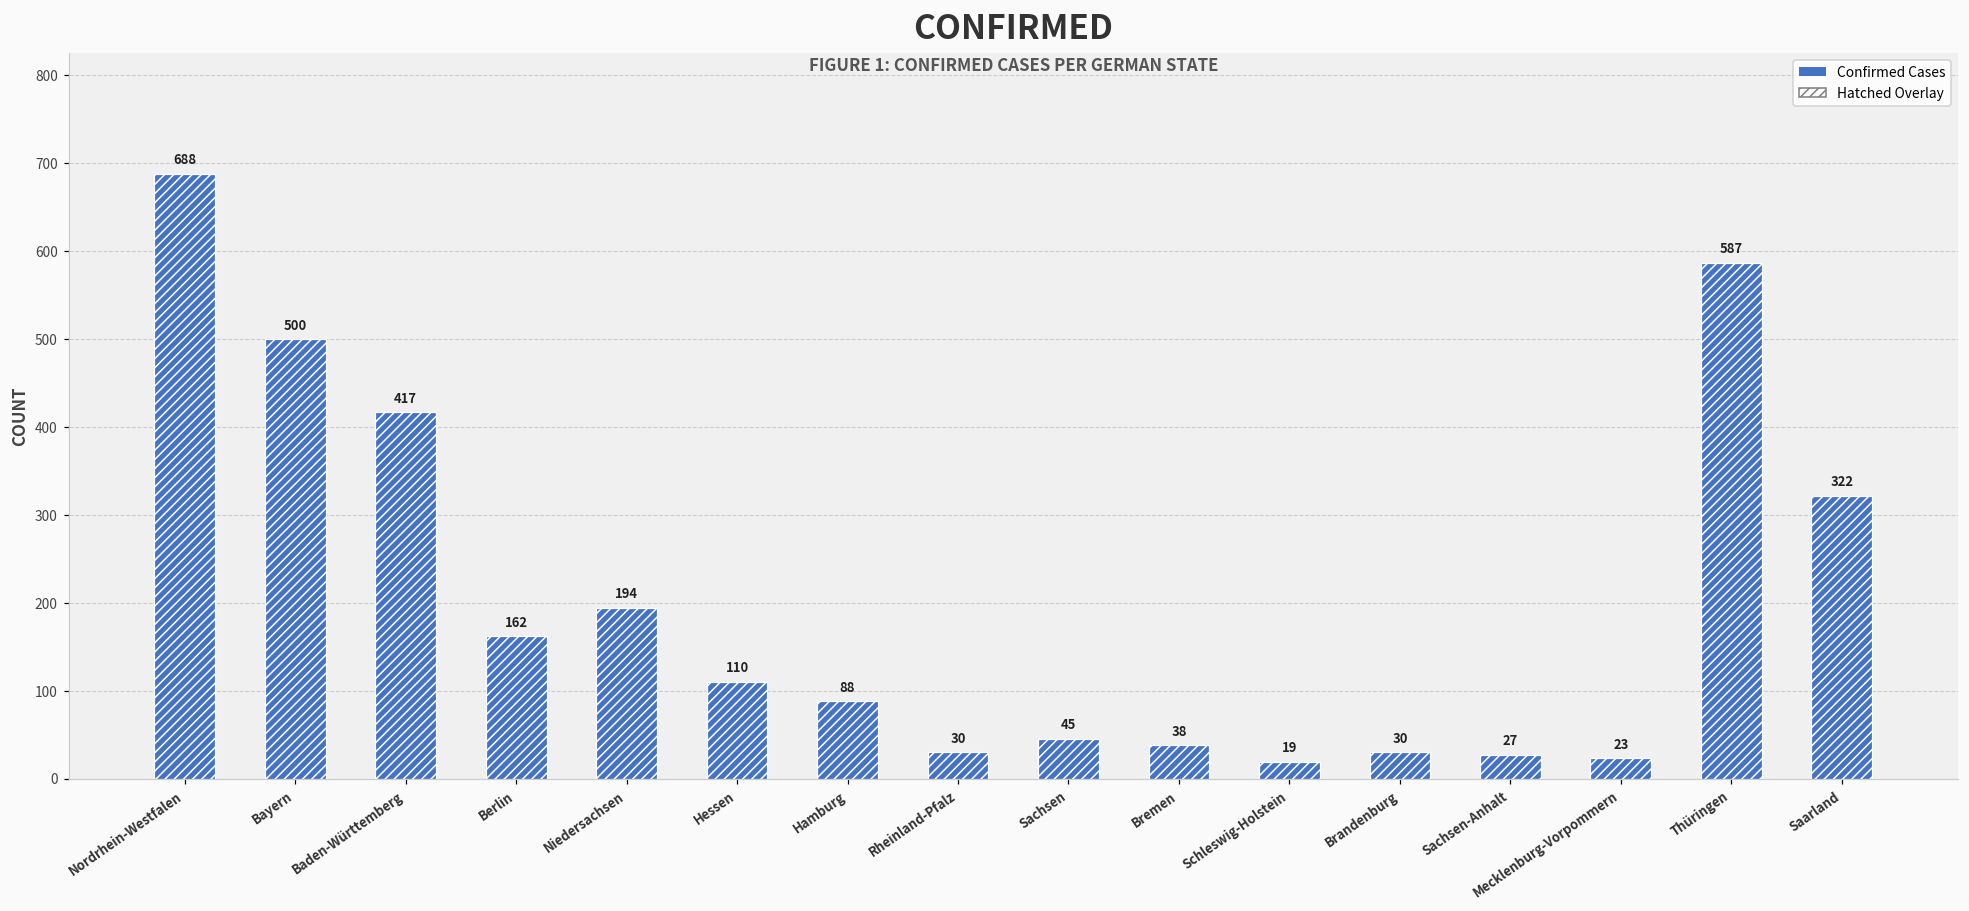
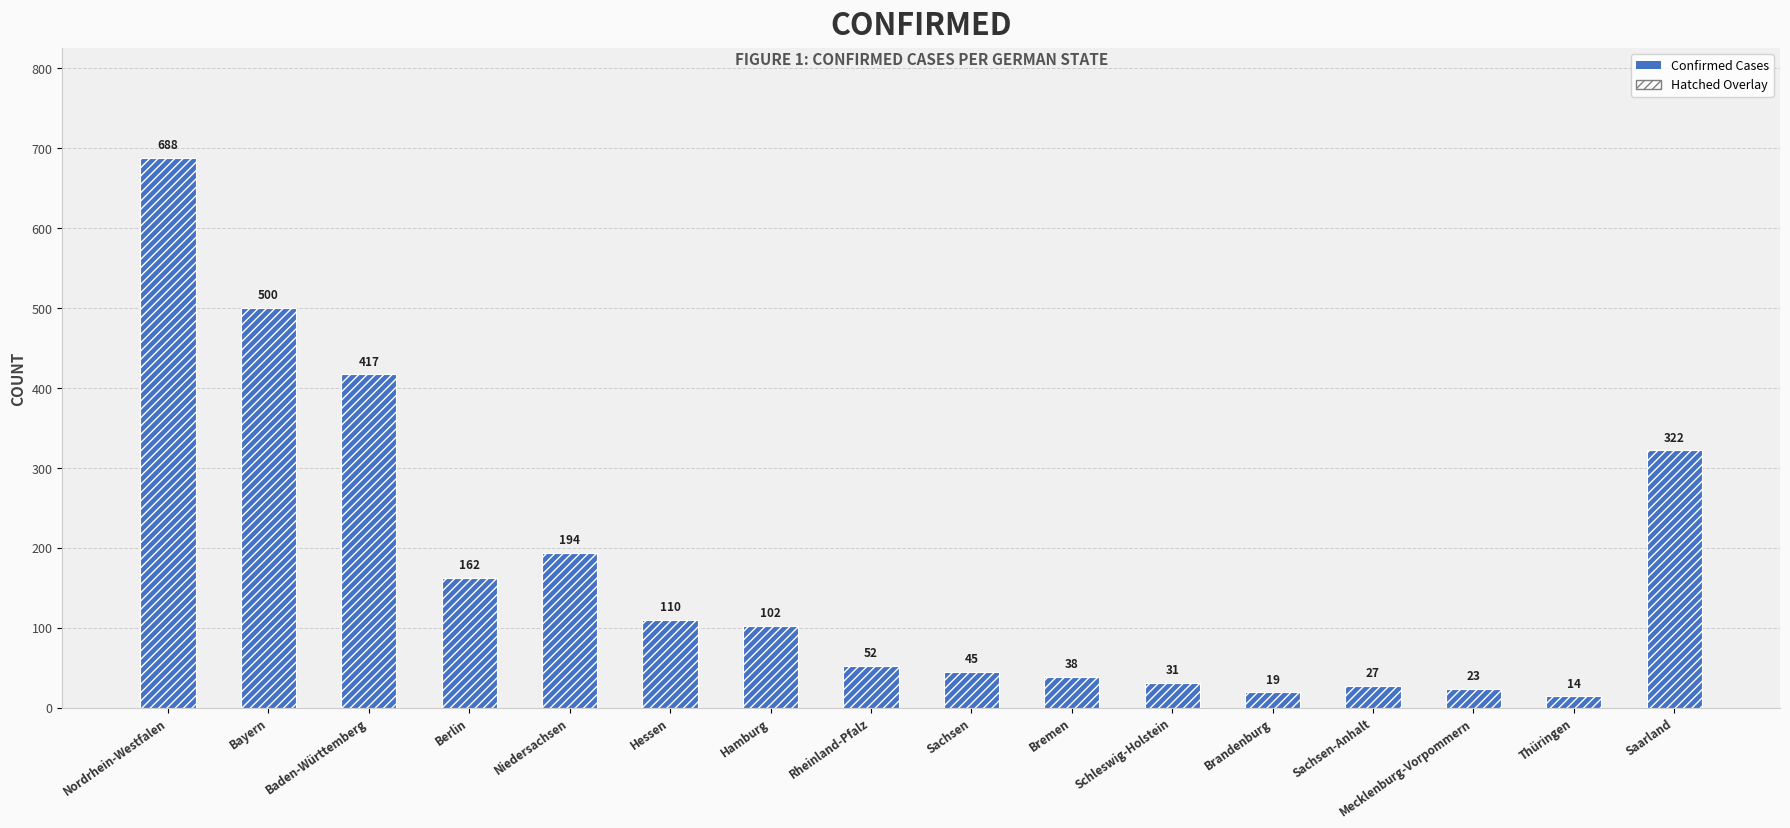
Hamburg: 88 -> 102
Rheinland-Pfalz: 30 -> 52
Schleswig-Holstein: 19 -> 31
Brandenburg: 30 -> 19
Thüringen: 587 -> 14
